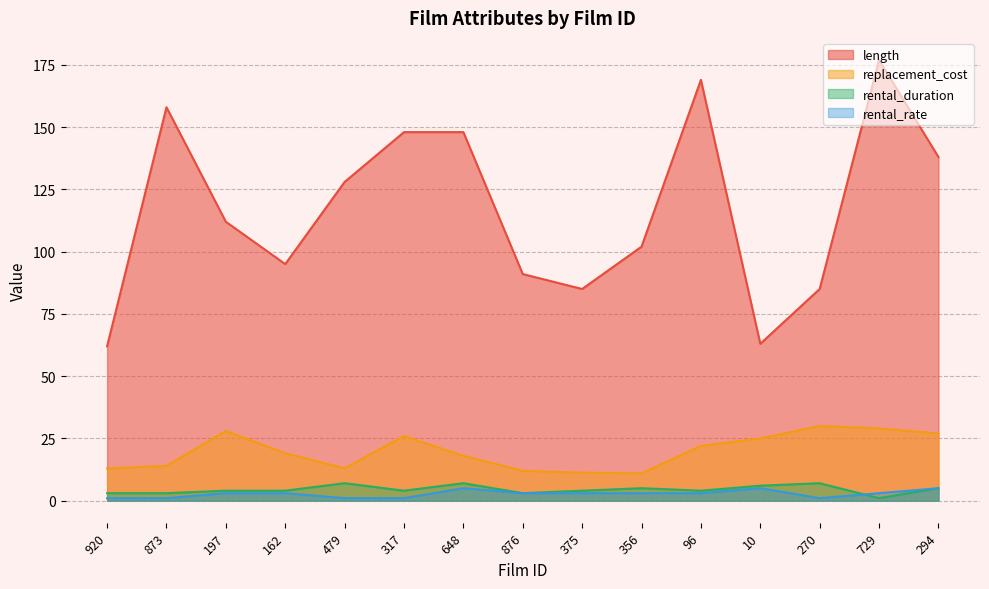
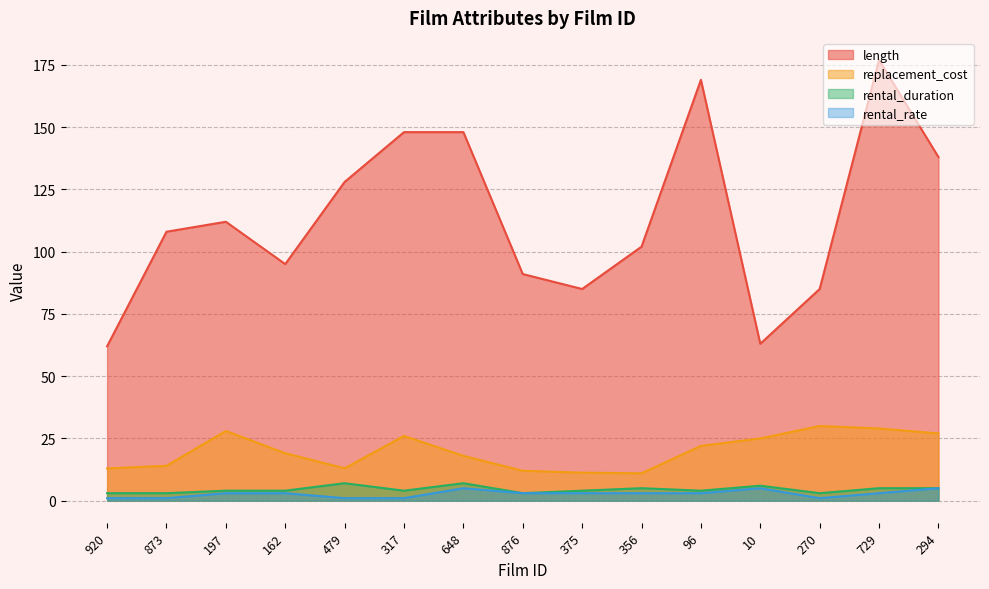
length, 873: 158 -> 108
rental_duration, 270: 7 -> 3
rental_duration, 729: 1 -> 5
